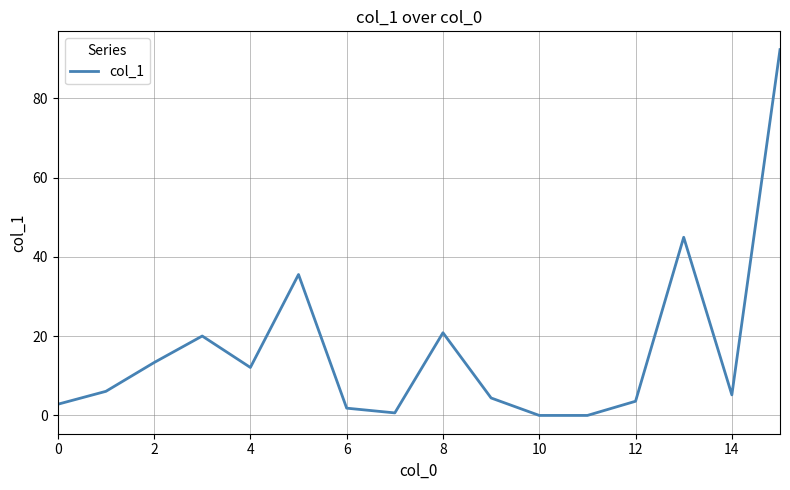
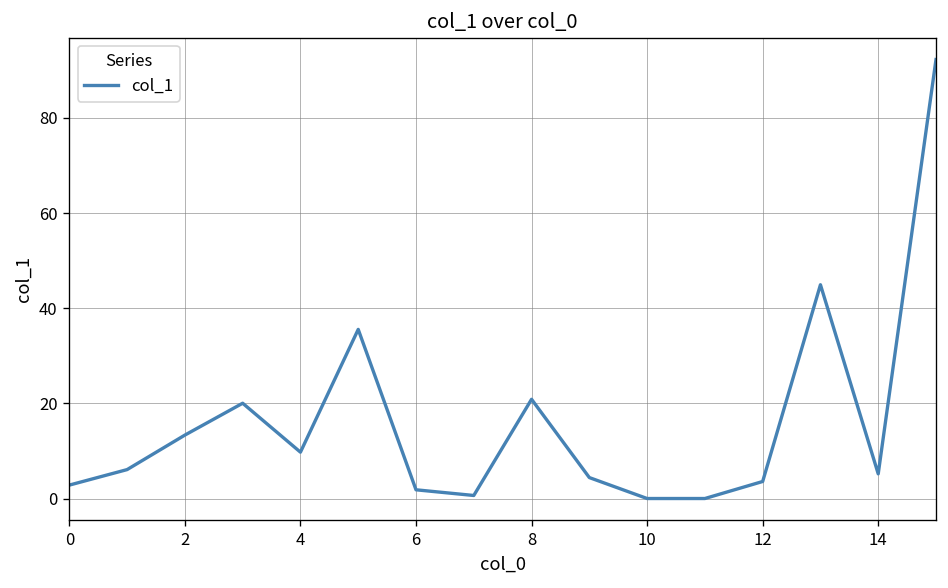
4: 12 -> 10
